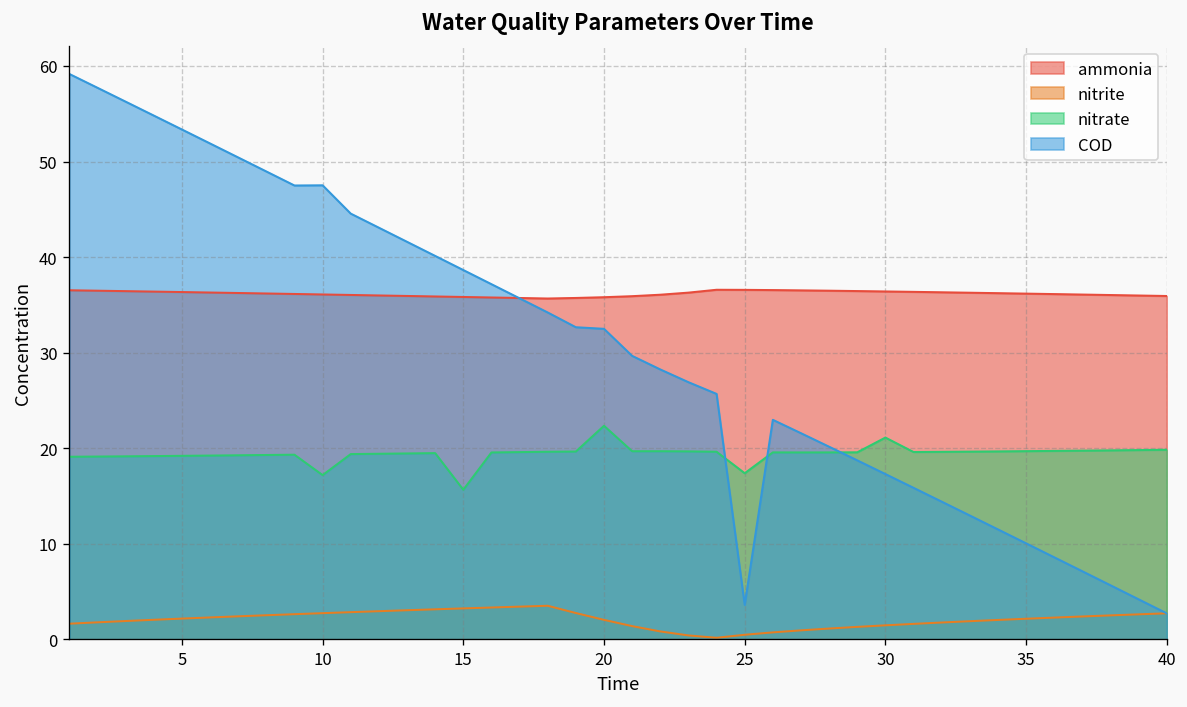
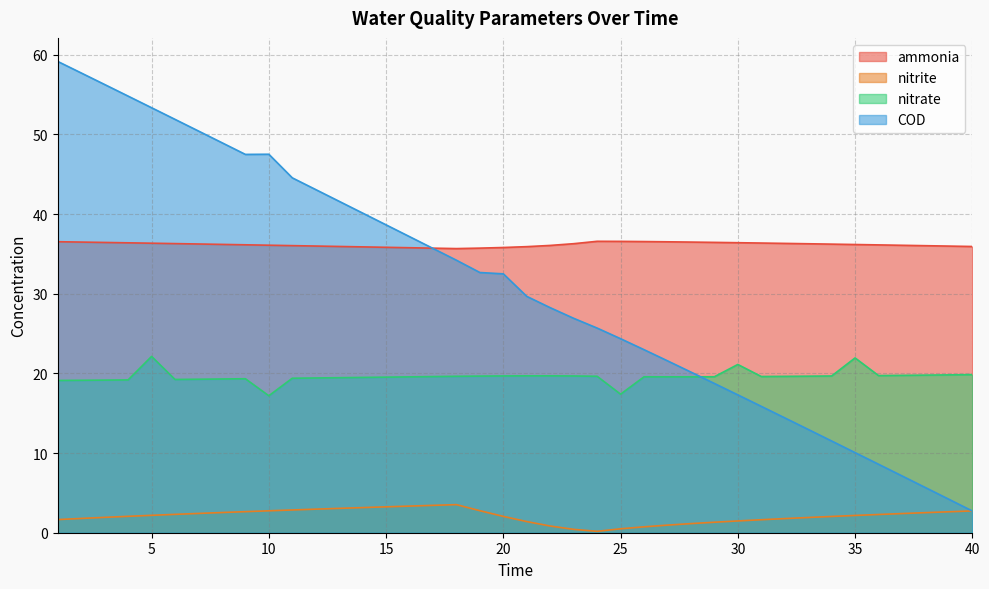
nitrate, 5: 19 -> 22
nitrate, 15: 16 -> 20
nitrate, 20: 22 -> 20
COD, 25: 4 -> 24
nitrate, 35: 20 -> 22
